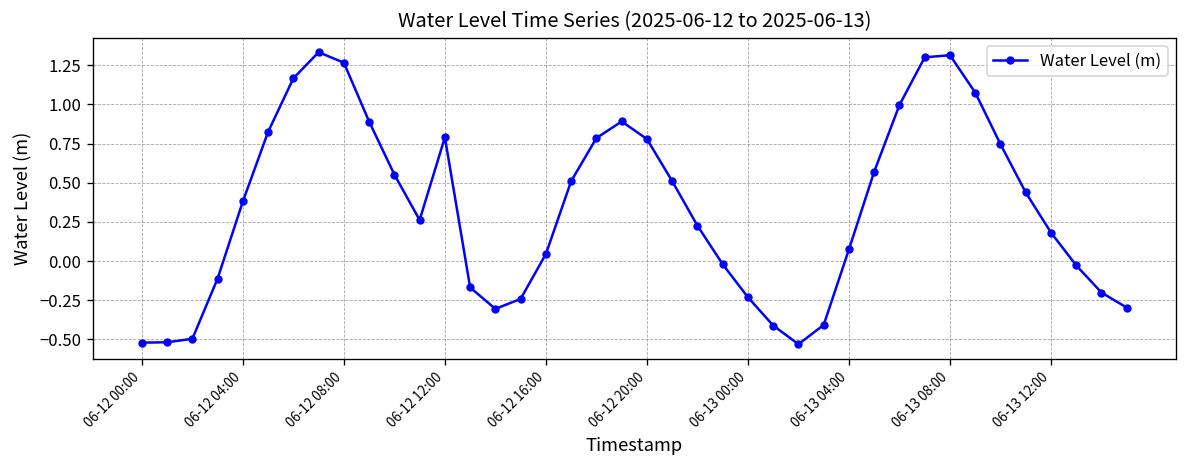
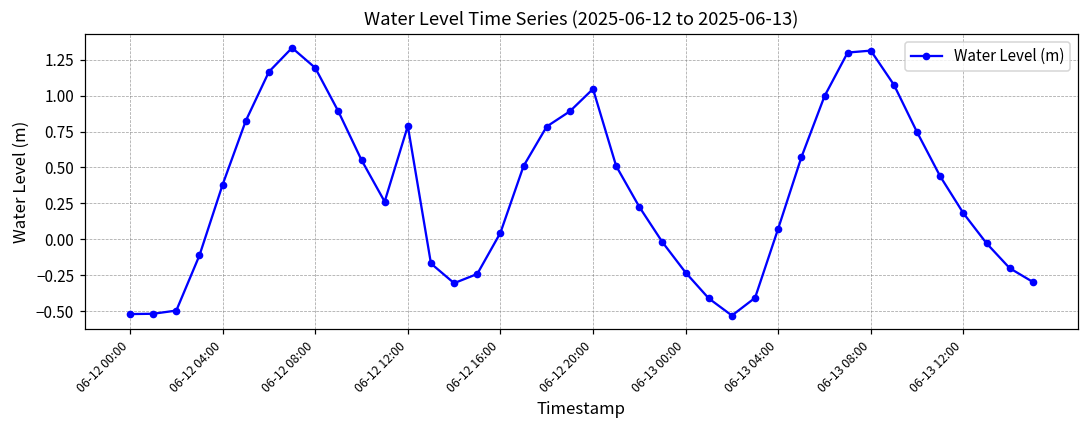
06-12 08:00: 1.27 -> 1.19
06-12 20:00: 0.78 -> 1.05
